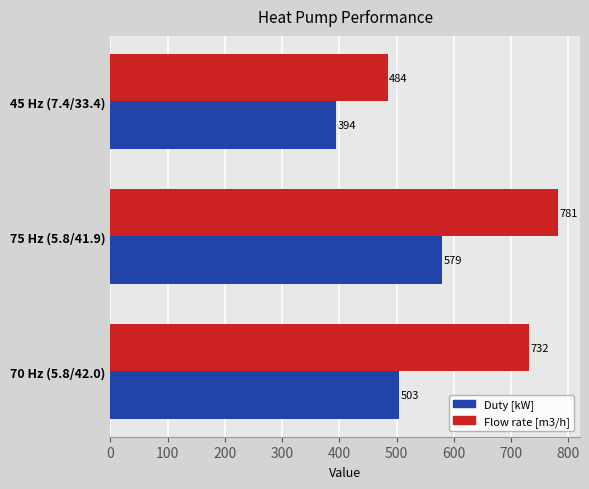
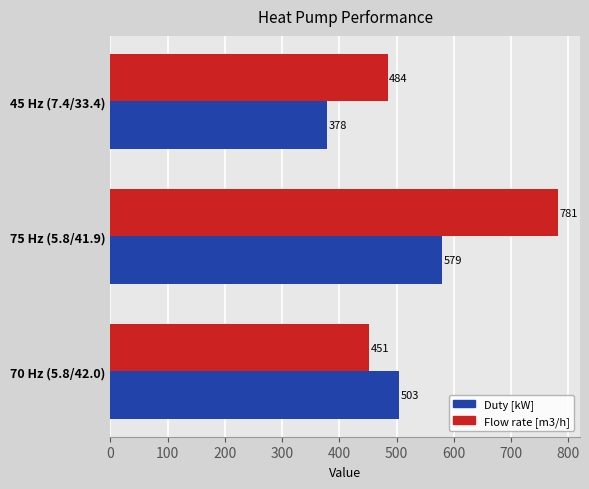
Duty [kW], 45 Hz (7.4/33.4): 394 -> 378
Flow rate [m3/h], 70 Hz (5.8/42.0): 732 -> 451
